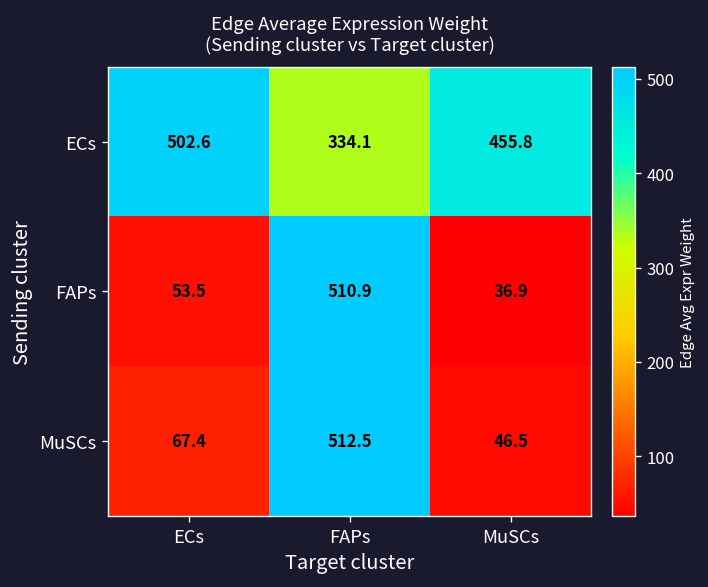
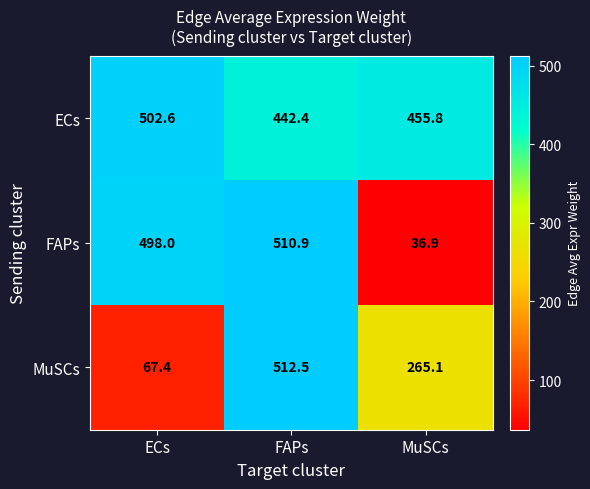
ECs, FAPs: 334.1 -> 442.4
FAPs, ECs: 53.5 -> 498.0
MuSCs, MuSCs: 46.5 -> 265.1
